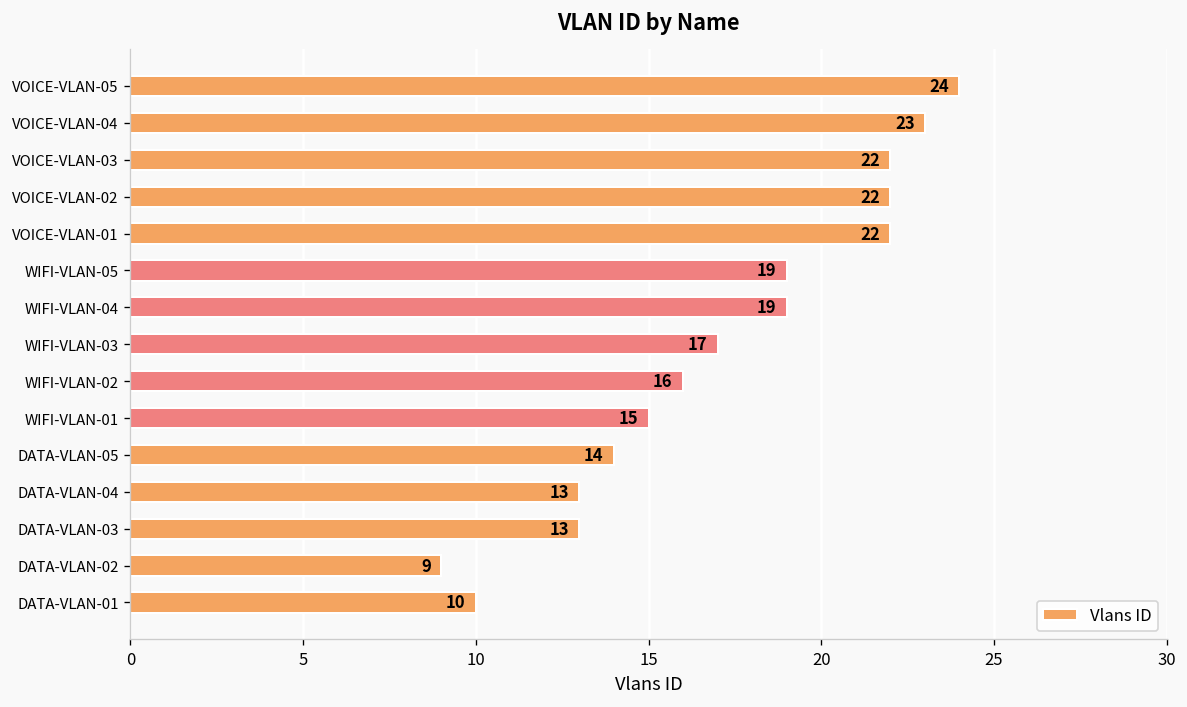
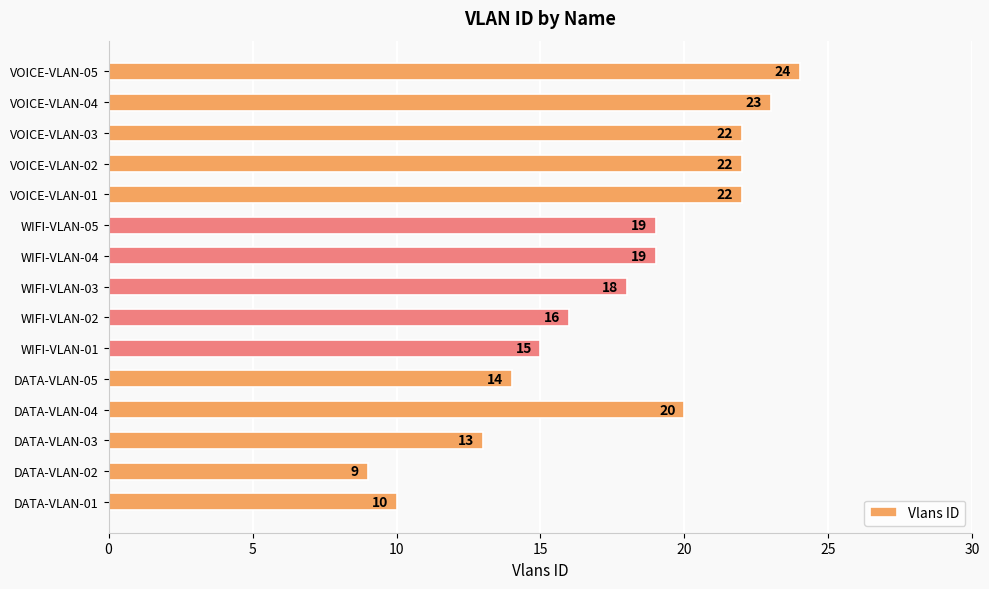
WIFI-VLAN-03: 17 -> 18
DATA-VLAN-04: 13 -> 20
